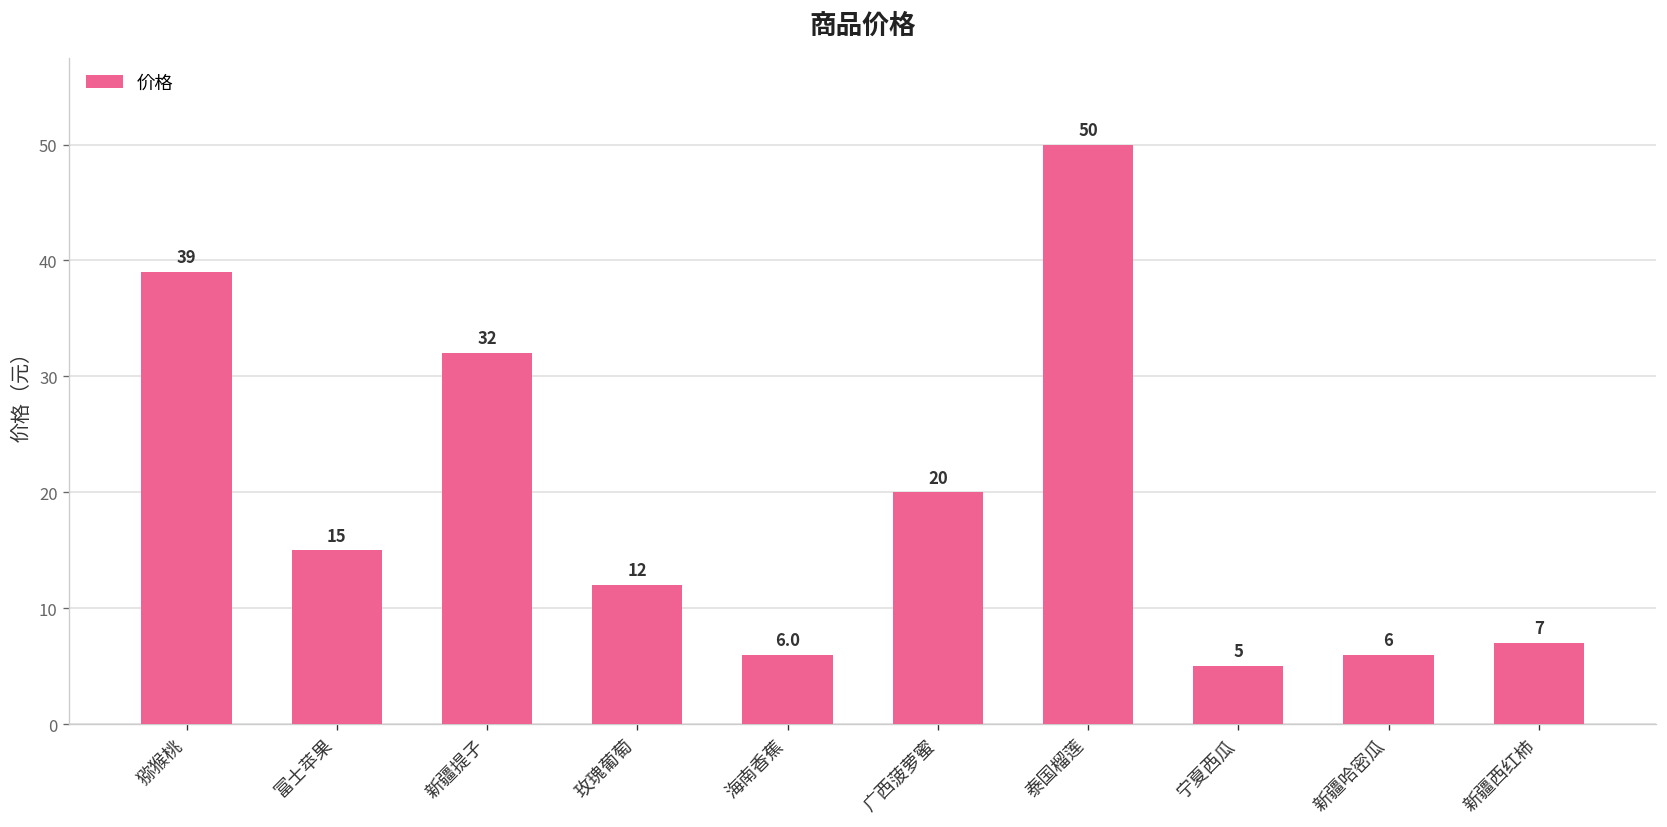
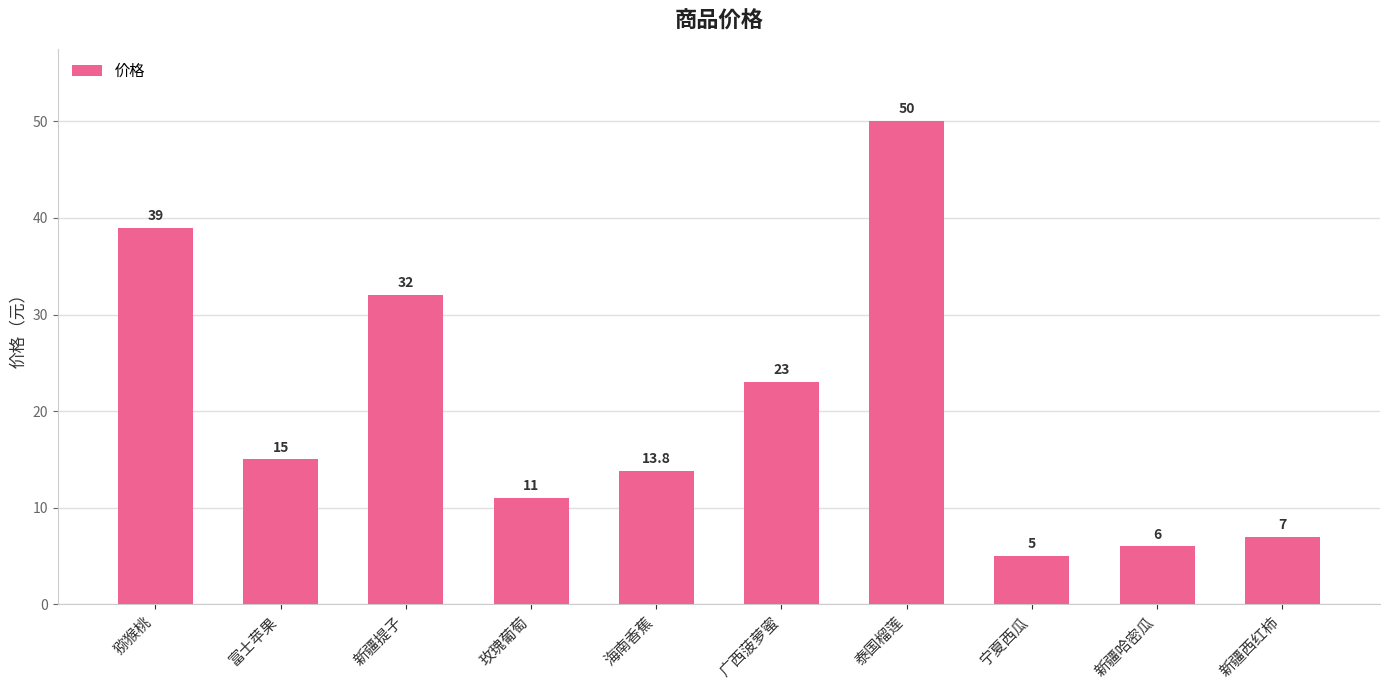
玫瑰葡萄: 12 -> 11
海南香蕉: 6.0 -> 13.8
广西菠萝蜜: 20 -> 23
